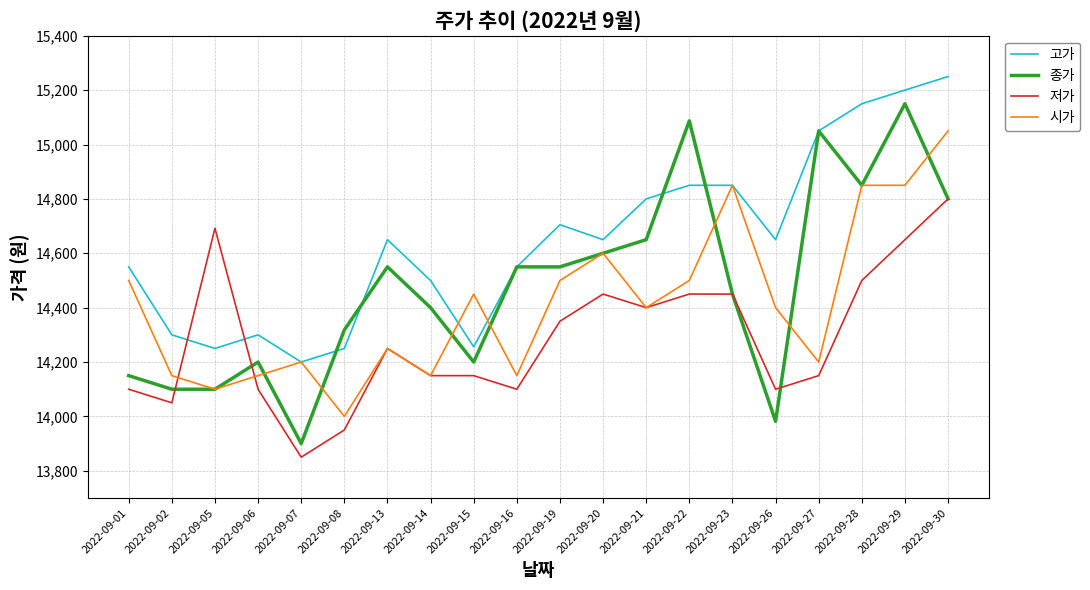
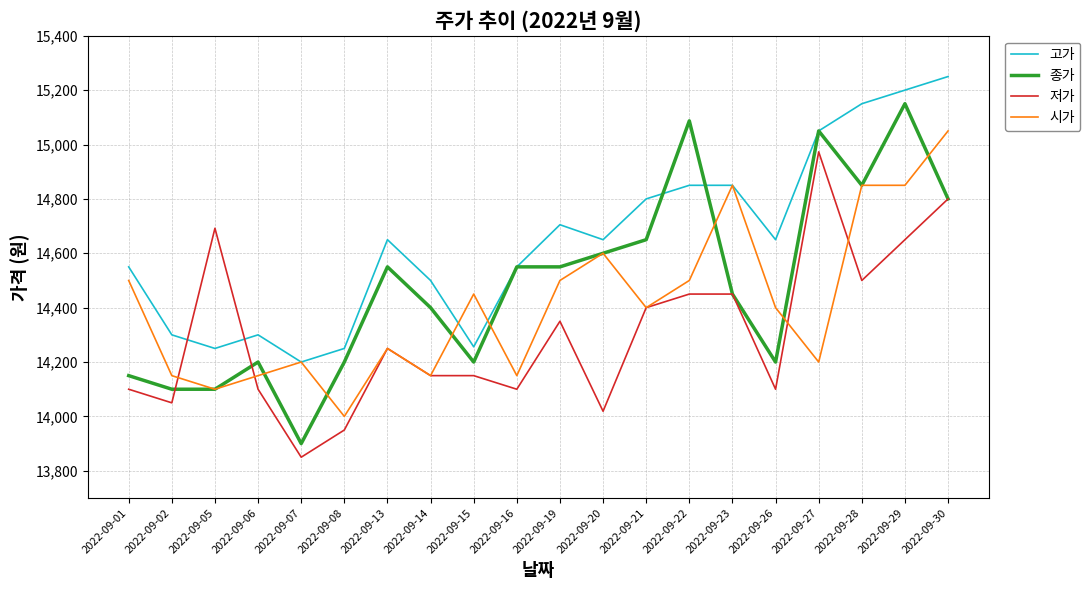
종가, 2022-09-08: 14,320 -> 14,200
저가, 2022-09-20: 14,450 -> 14,020
종가, 2022-09-26: 13,980 -> 14,200
저가, 2022-09-27: 14,150 -> 14,970
